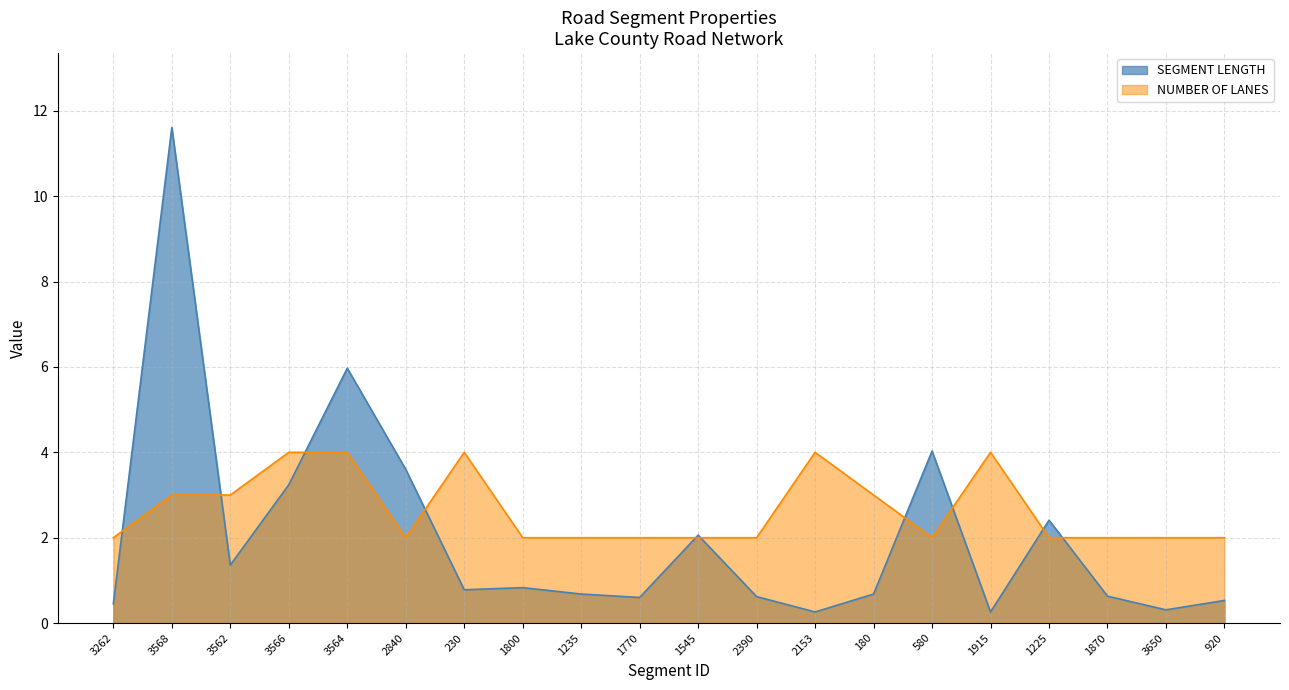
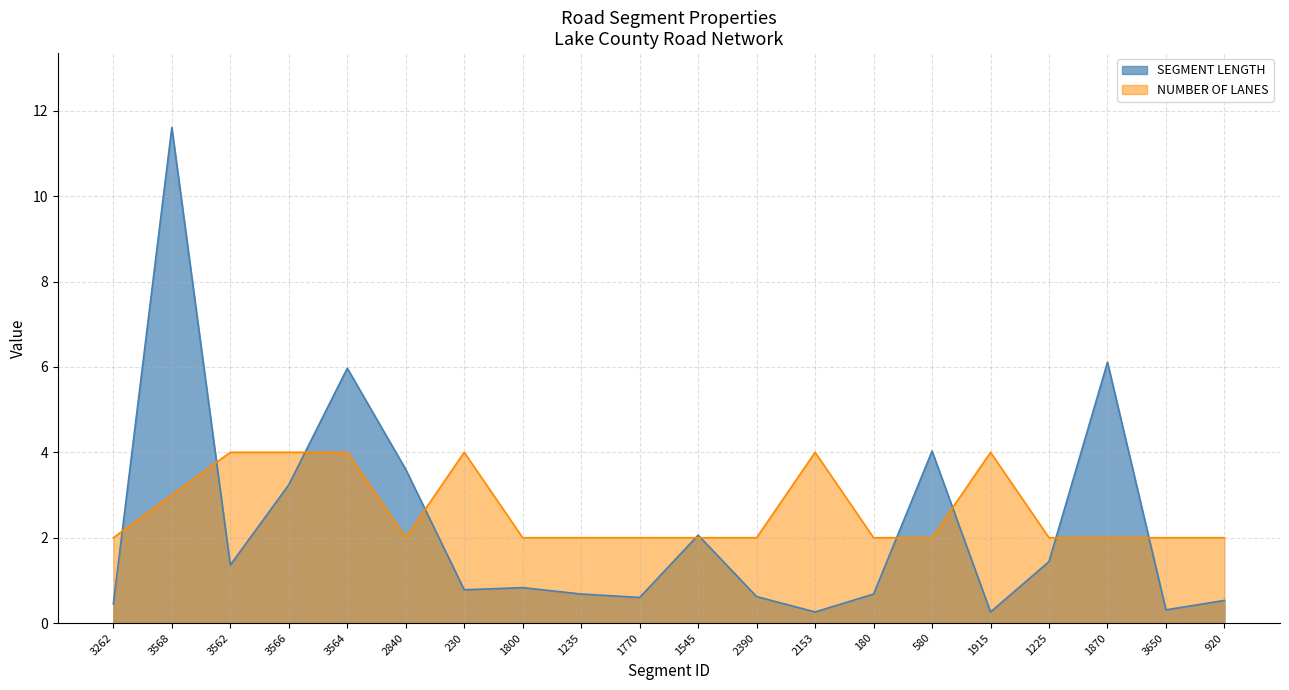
NUMBER OF LANES, 3562: 3 -> 4
NUMBER OF LANES, 180: 3 -> 2
SEGMENT LENGTH, 1225: 2.4 -> 1.4
SEGMENT LENGTH, 1870: 0.6 -> 6.1
